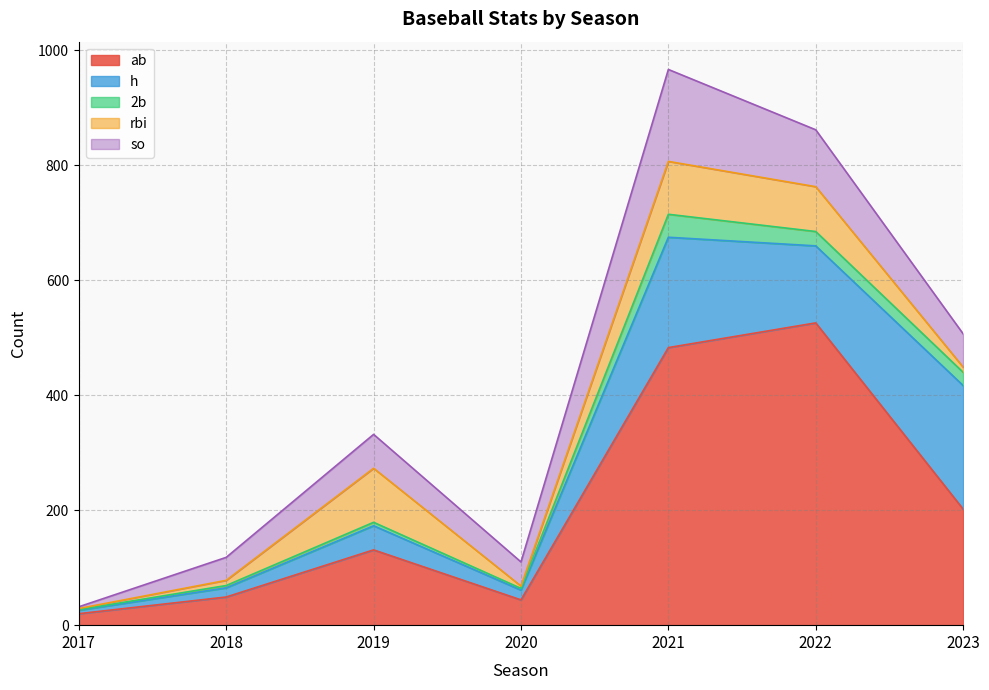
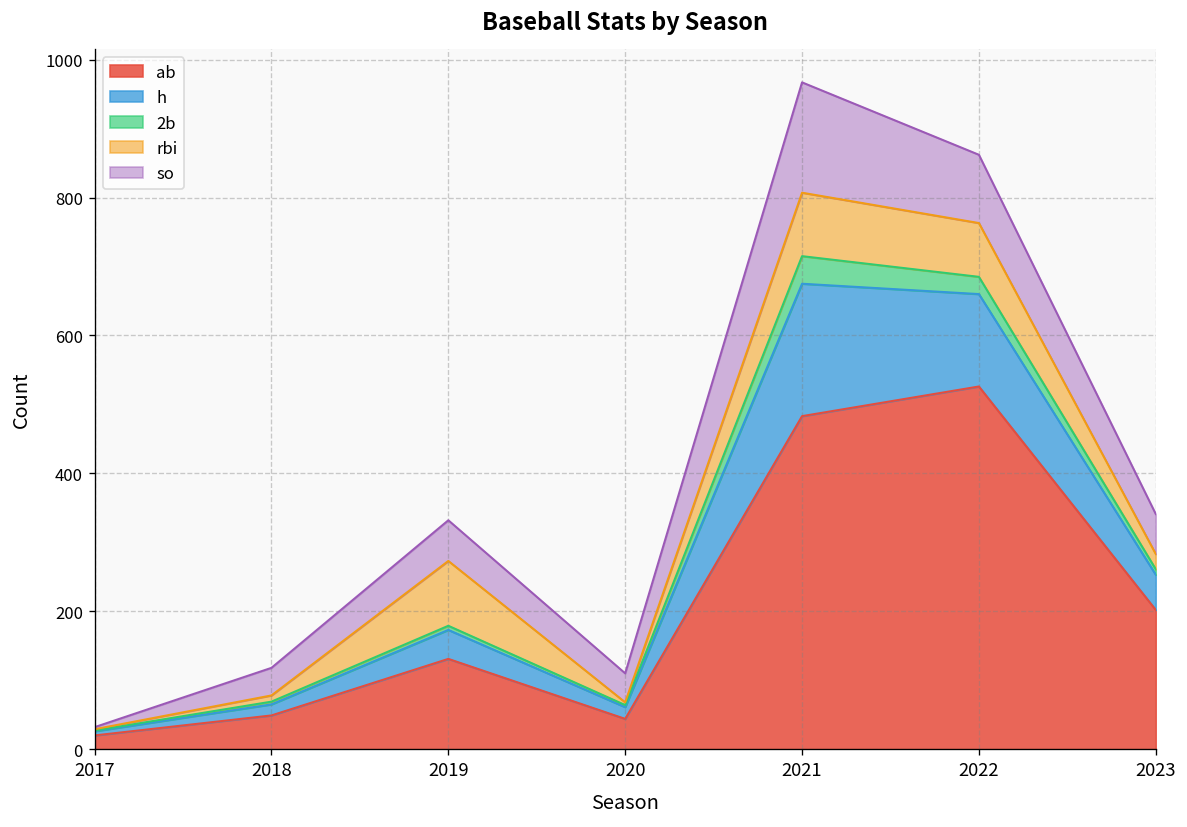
h, 2023: 220 -> 50
2b, 2023: 20 -> 10
rbi, 2023: 10 -> 20
